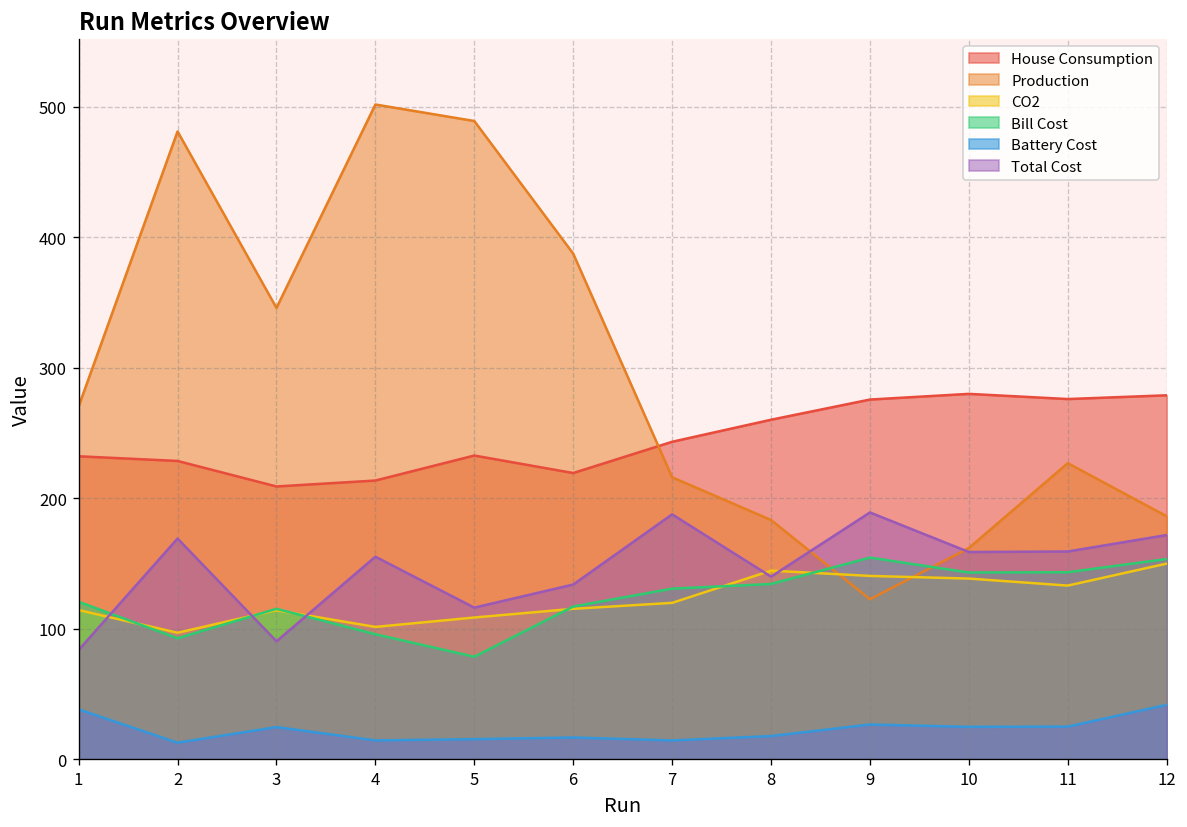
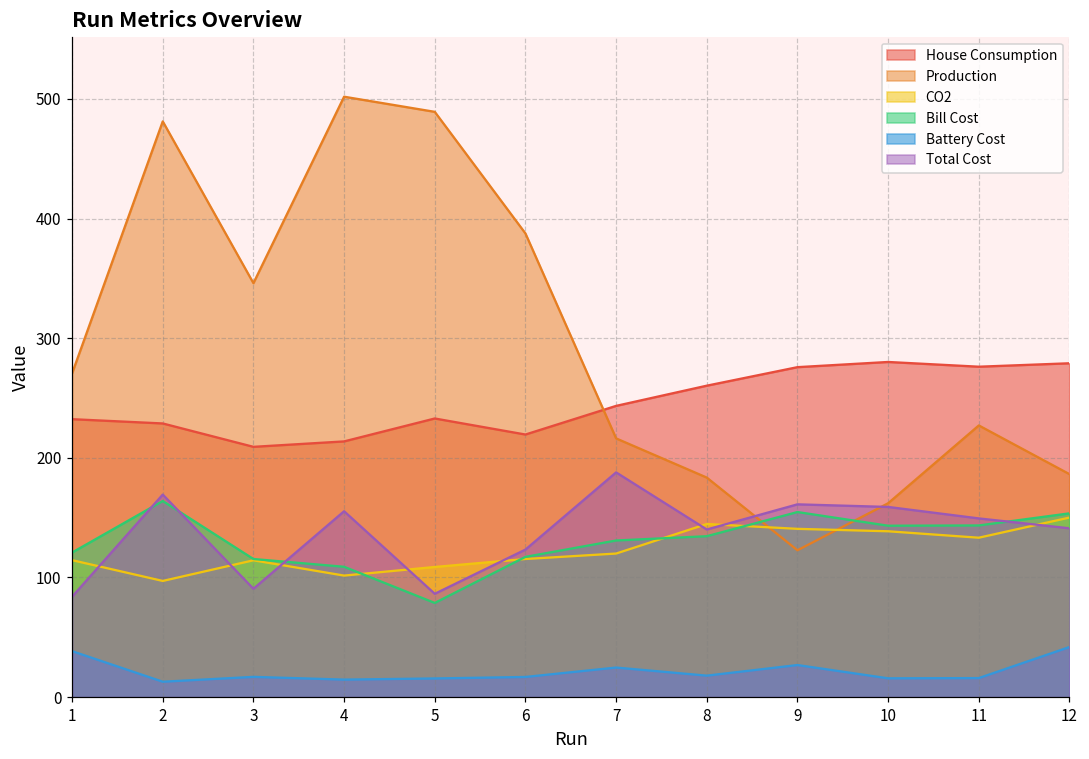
Bill Cost, 2: 93 -> 164
Battery Cost, 3: 25 -> 17
Bill Cost, 4: 96 -> 109
Total Cost, 5: 116 -> 86
Total Cost, 6: 134 -> 123
Battery Cost, 7: 15 -> 25
Total Cost, 9: 189 -> 161
Battery Cost, 10: 25 -> 16
Battery Cost, 11: 25 -> 16
Total Cost, 11: 159 -> 149
Total Cost, 12: 172 -> 141
